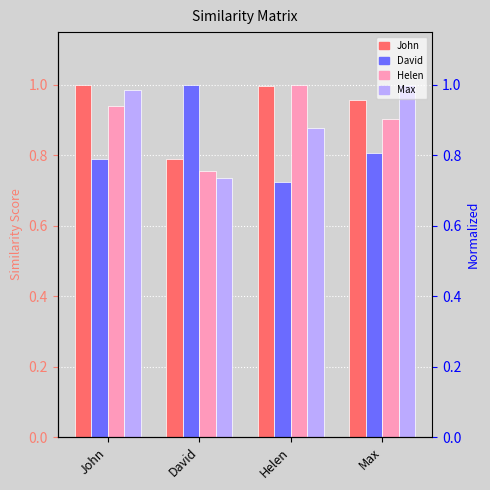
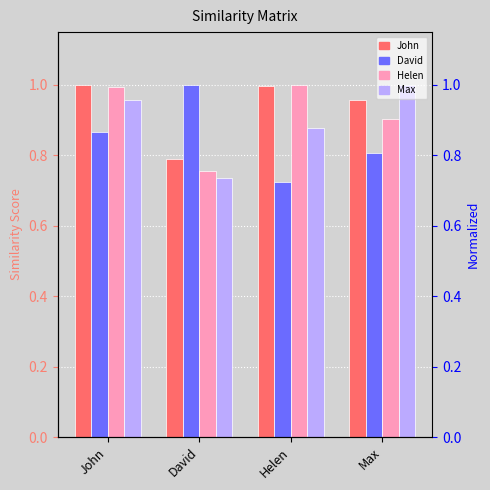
David, John: 0.79 -> 0.87
Helen, John: 0.94 -> 0.99
Max, John: 0.99 -> 0.96
